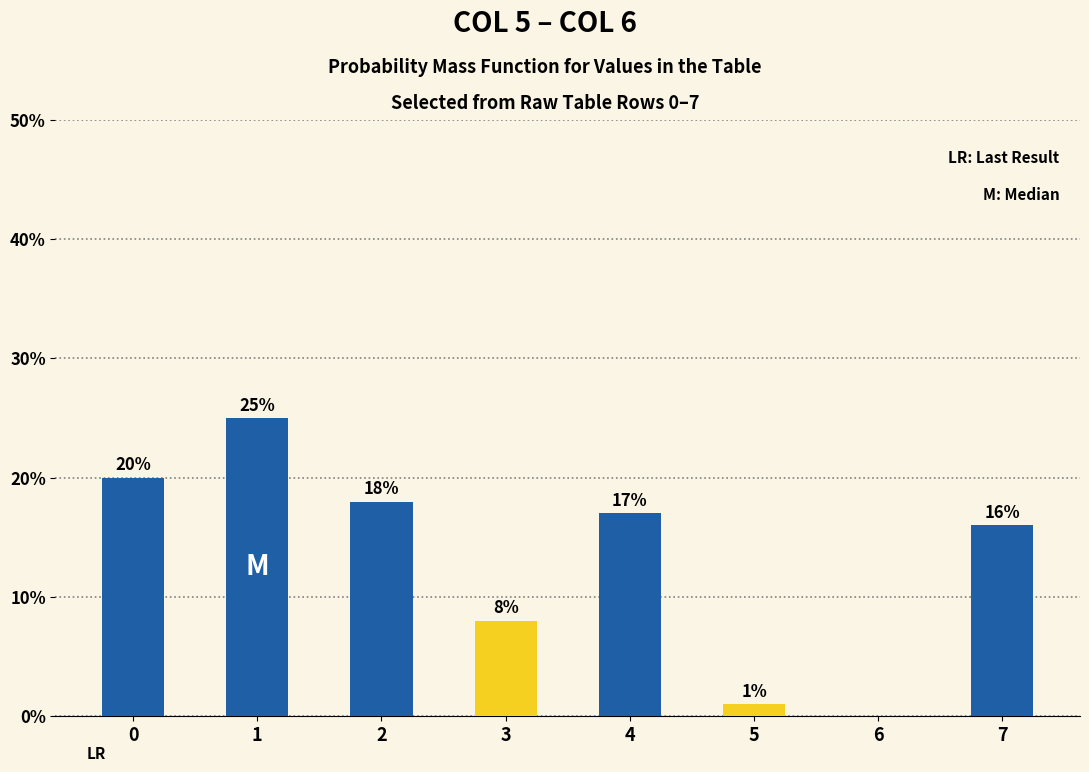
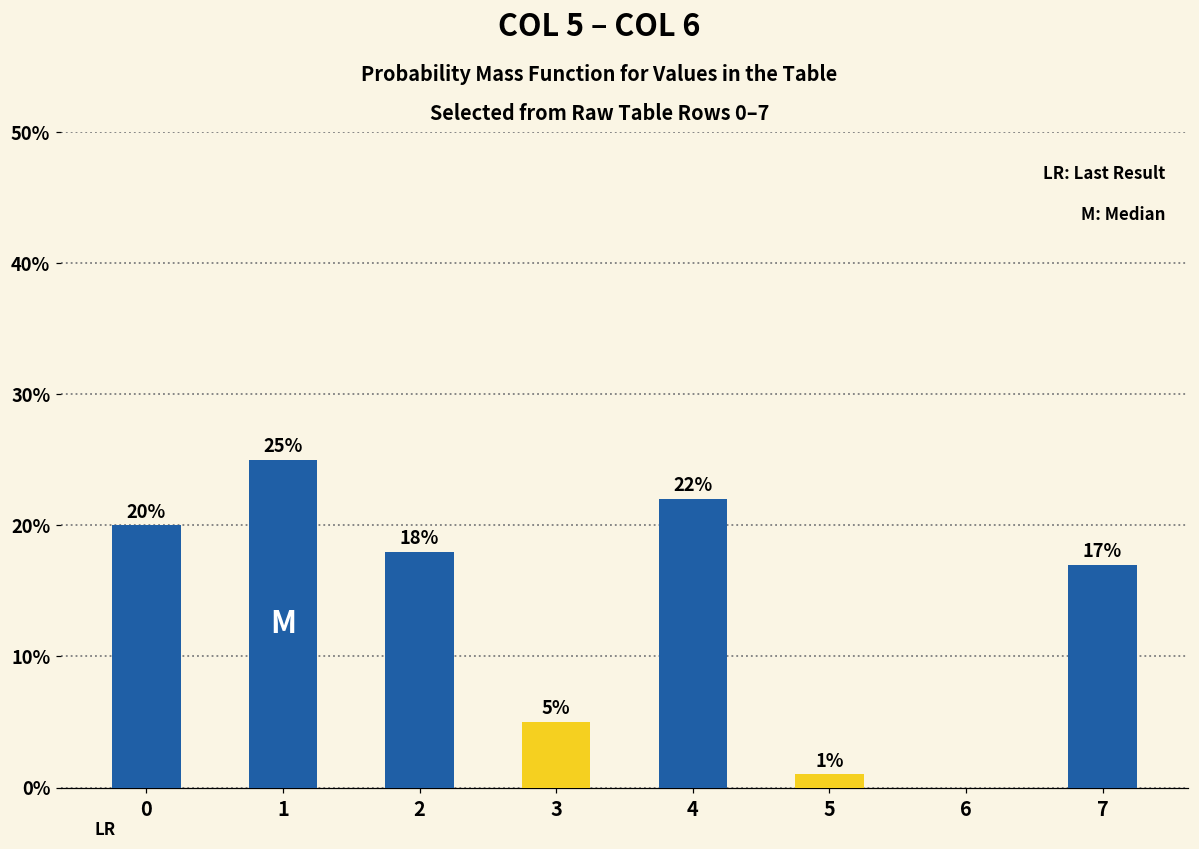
3: 8% -> 5%
4: 17% -> 22%
7: 16% -> 17%
